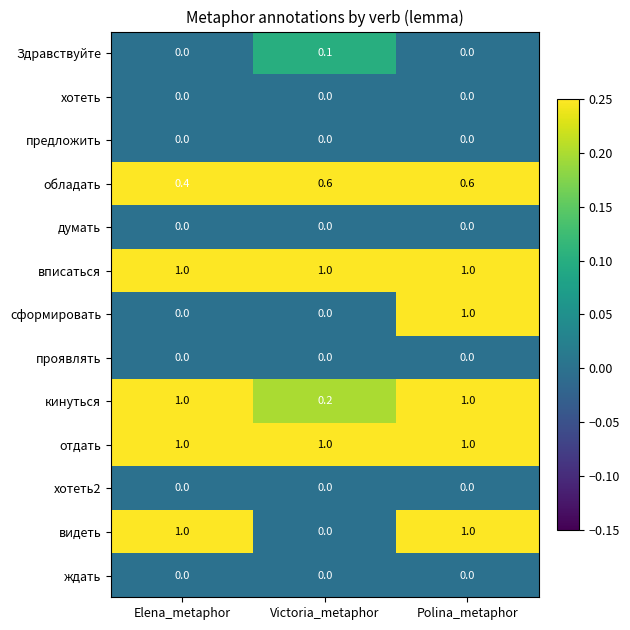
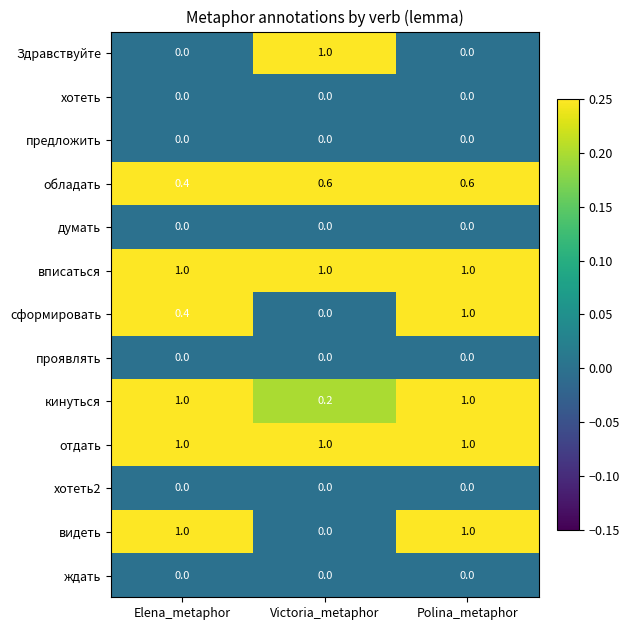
Здравствуйте, Victoria_metaphor: 0.1 -> 1.0
сформировать, Elena_metaphor: 0.0 -> 0.4
